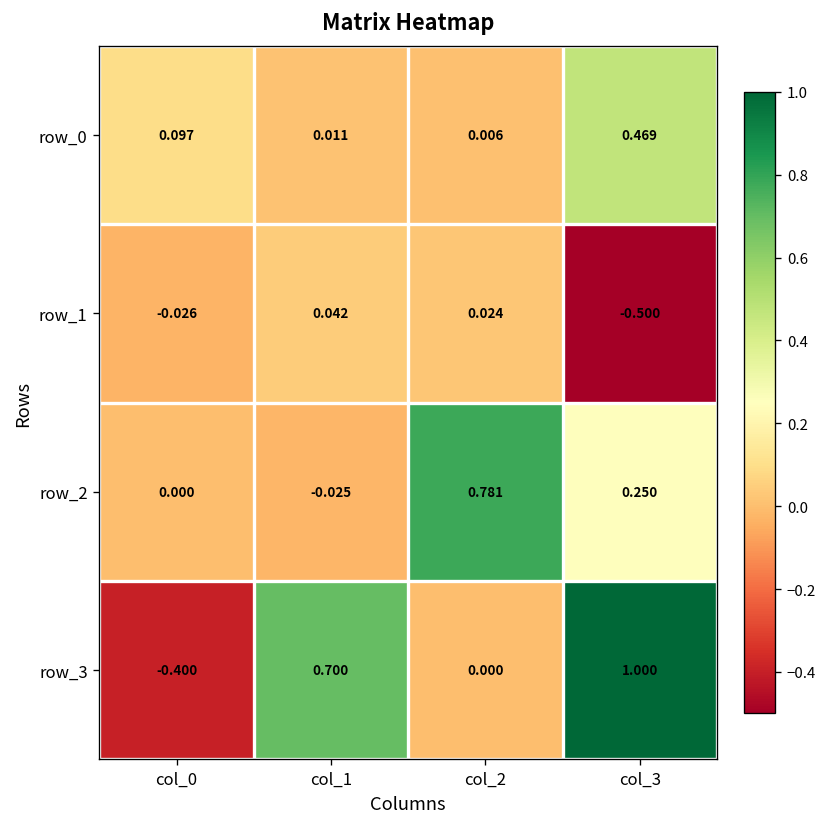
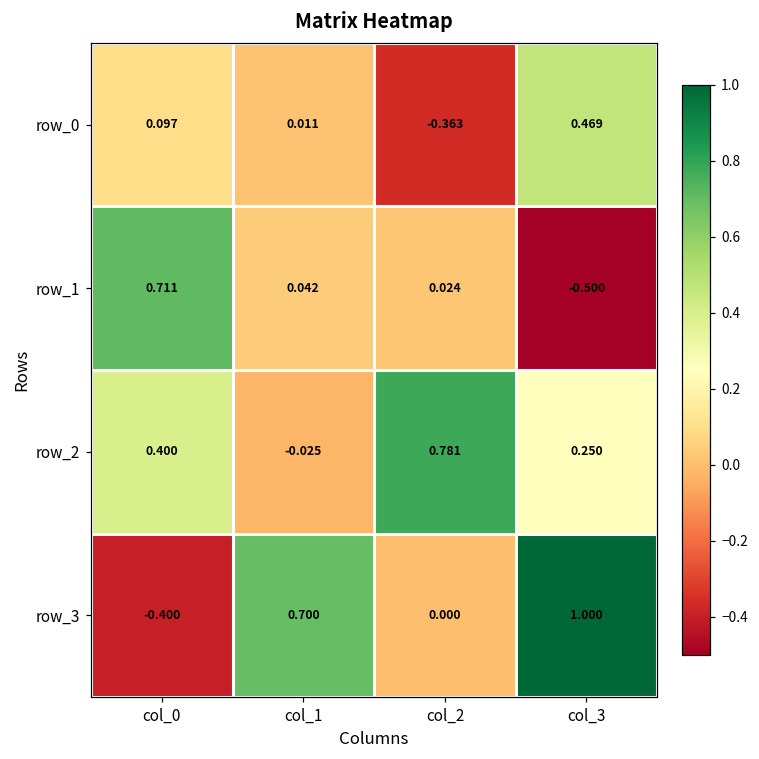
row_0, col_2: 0.006 -> -0.363
row_1, col_0: -0.026 -> 0.711
row_2, col_0: 0.000 -> 0.400
